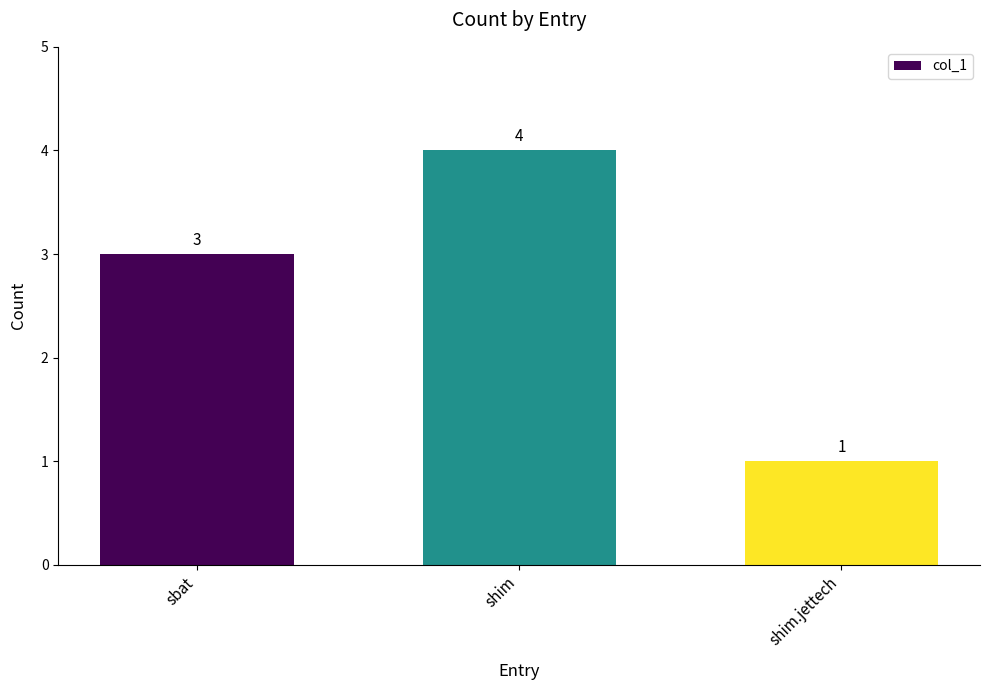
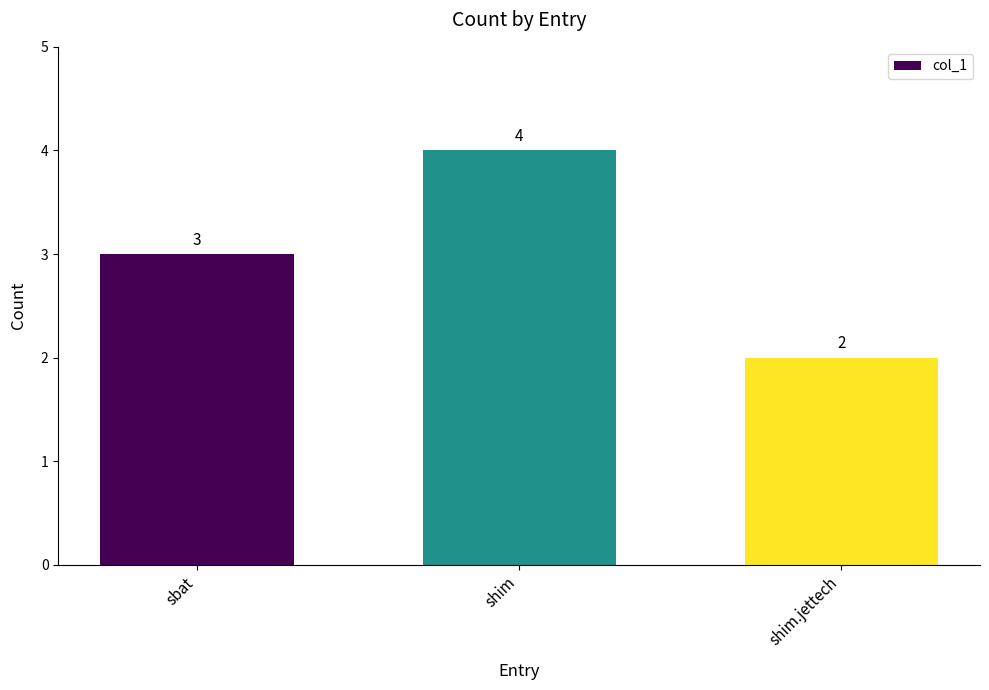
shim.jettech: 1 -> 2
